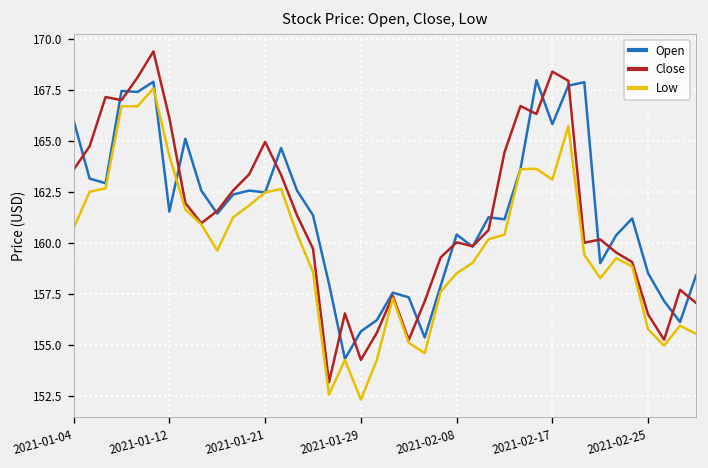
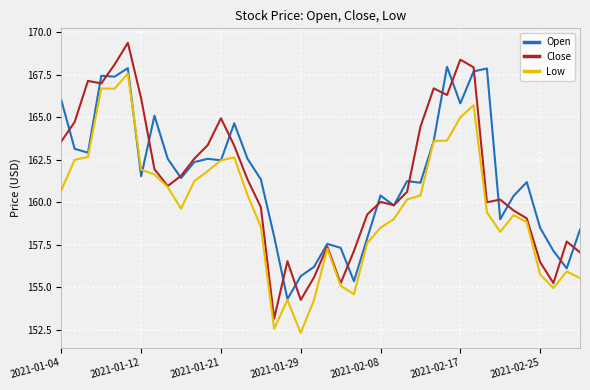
Low, 2021-01-12: 164.3 -> 161.9
Low, 2021-02-17: 163.1 -> 165.0
